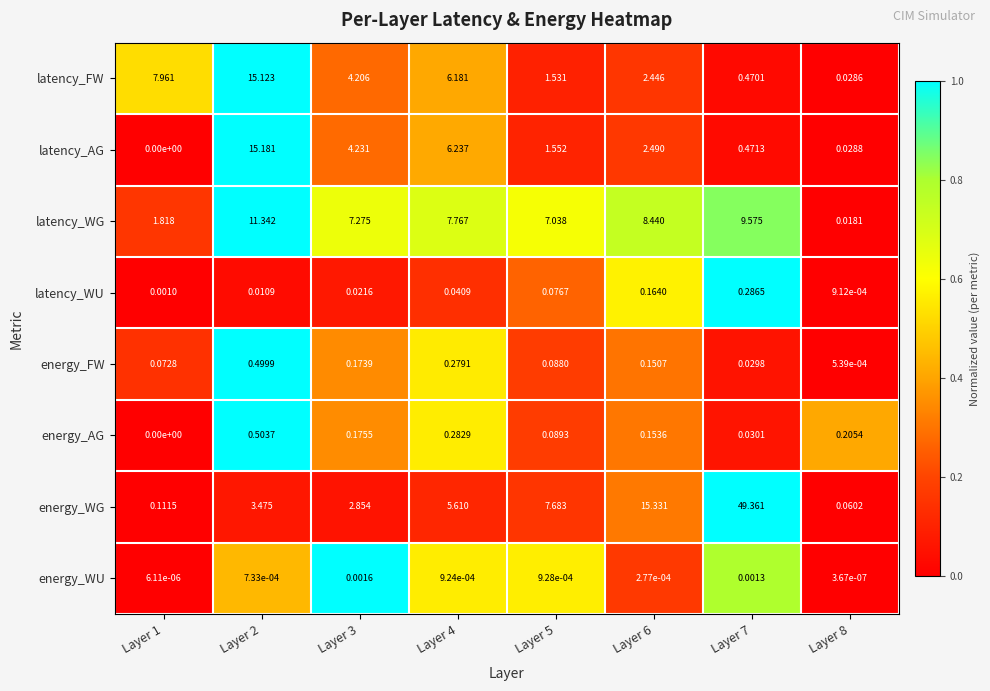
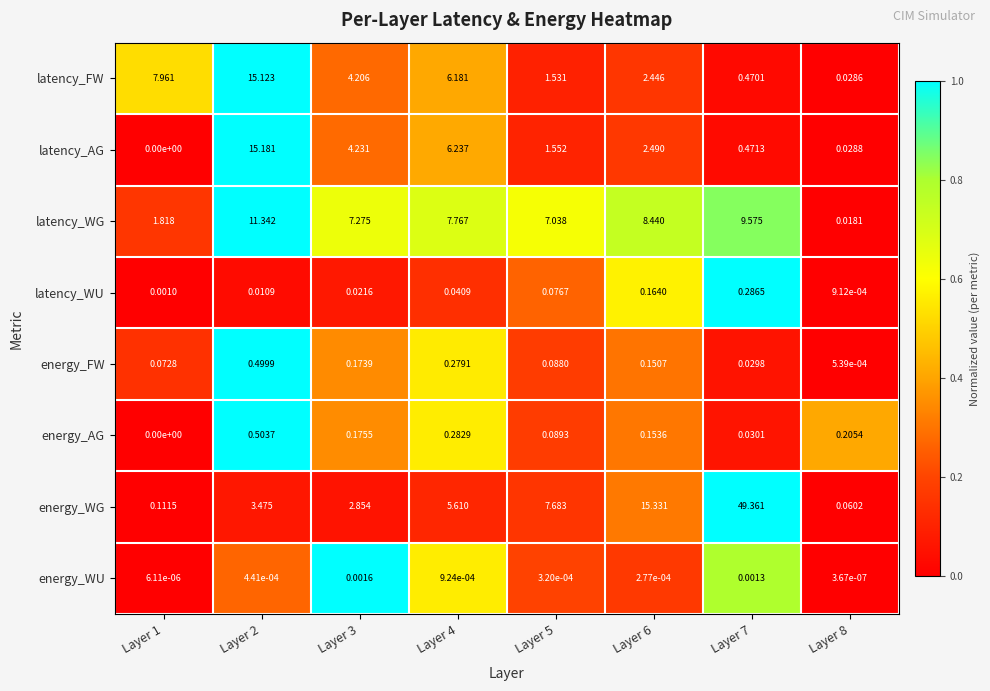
energy_WU, Layer 2: 7.33e-04 -> 4.41e-04
energy_WU, Layer 5: 9.28e-04 -> 3.20e-04
